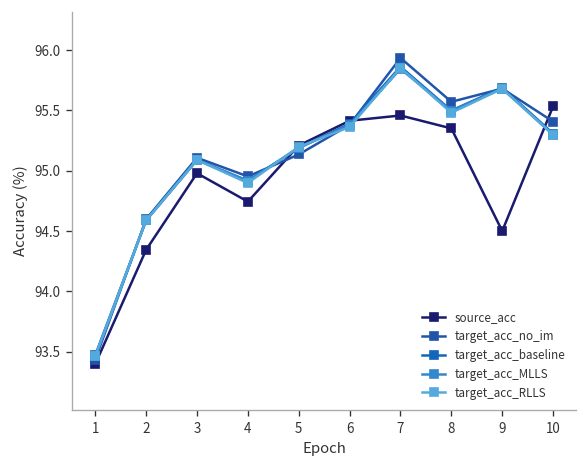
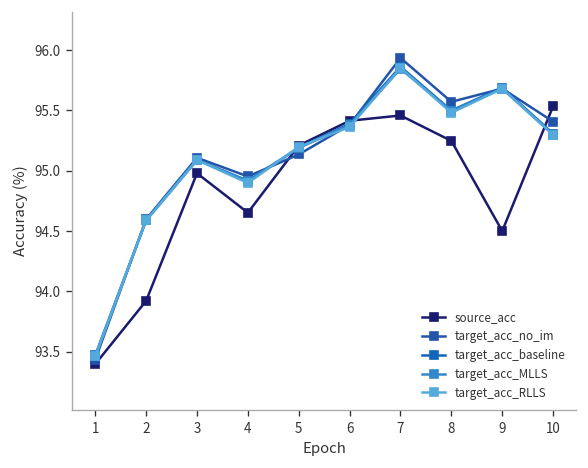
source_acc, 2: 94.34 -> 93.92
source_acc, 4: 94.74 -> 94.65
source_acc, 8: 95.35 -> 95.25
